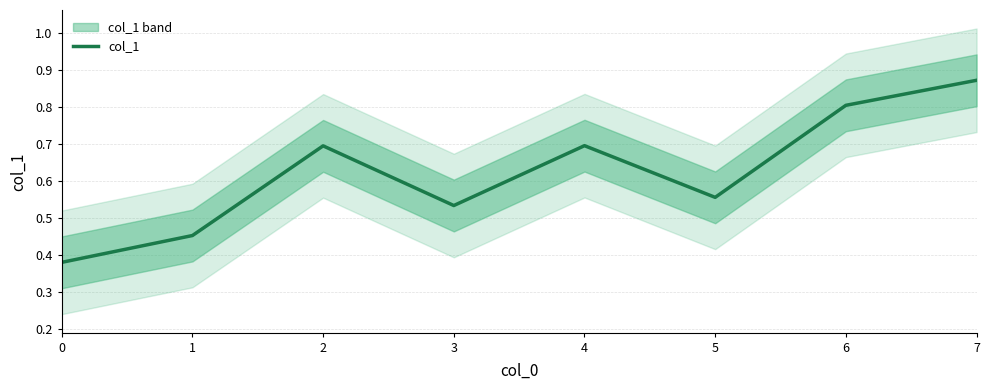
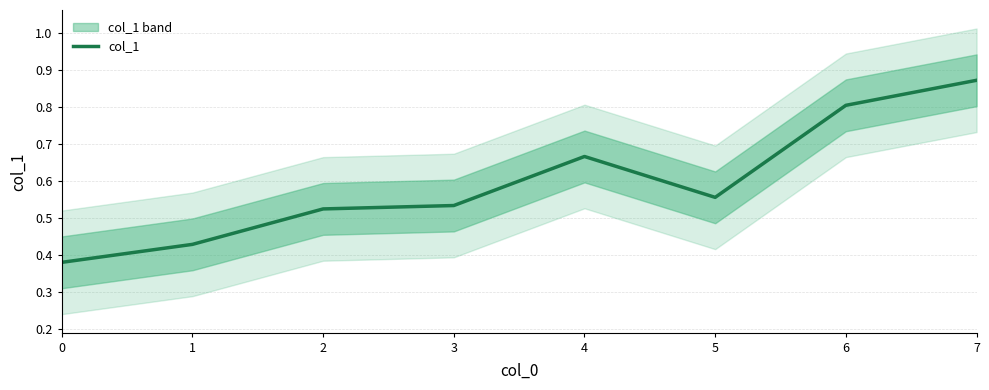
col_1, 1: 0.45 -> 0.43
col_1, 2: 0.70 -> 0.52
col_1, 4: 0.70 -> 0.67
